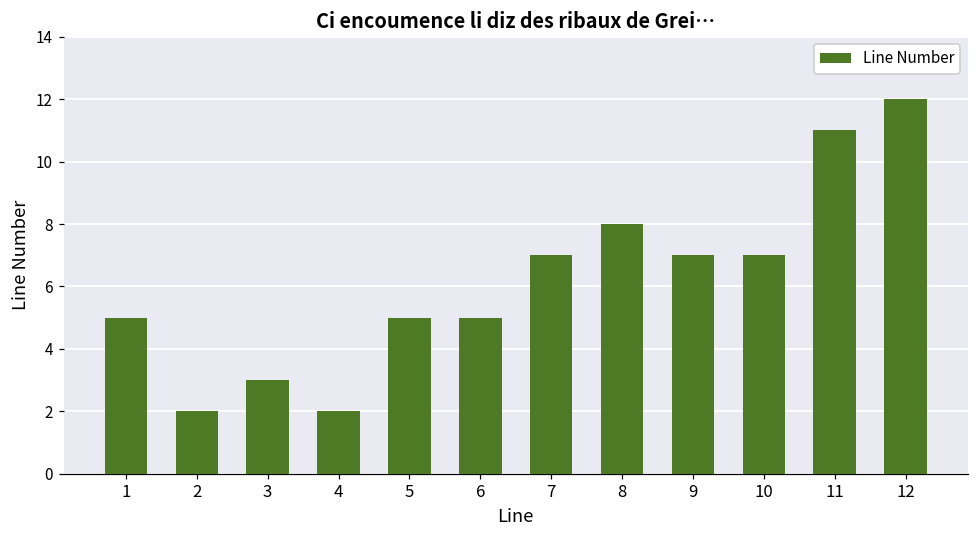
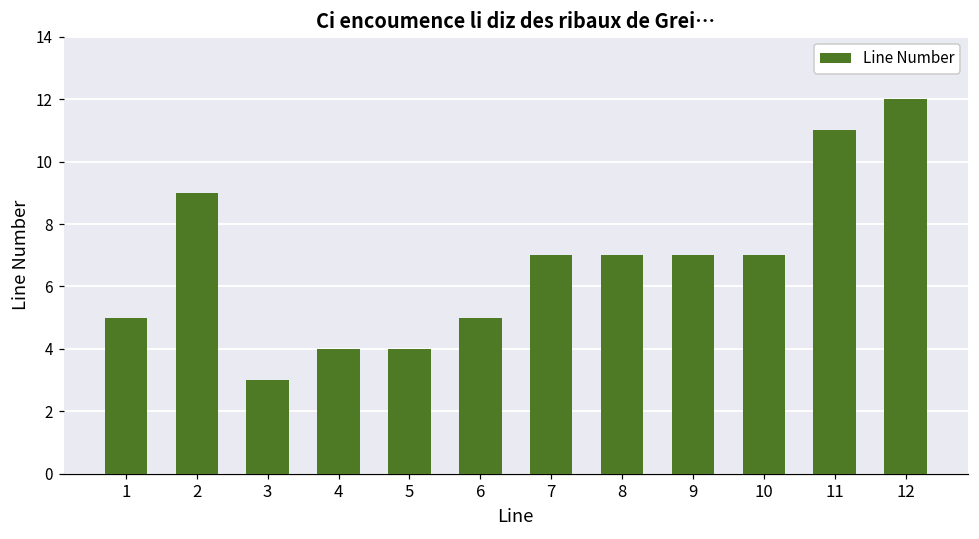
2: 2 -> 9
4: 2 -> 4
5: 5 -> 4
8: 8 -> 7
